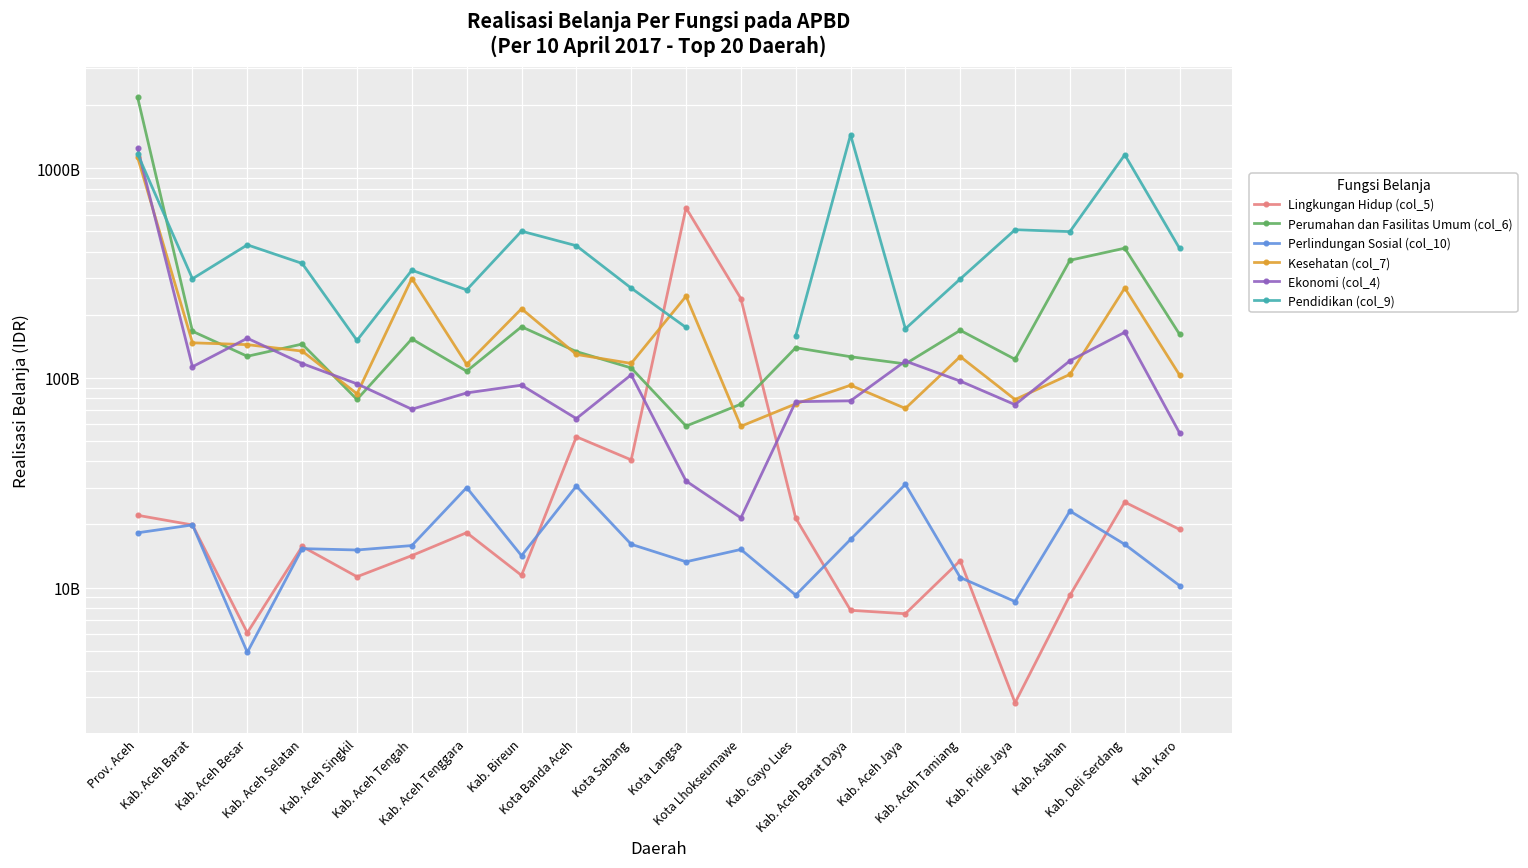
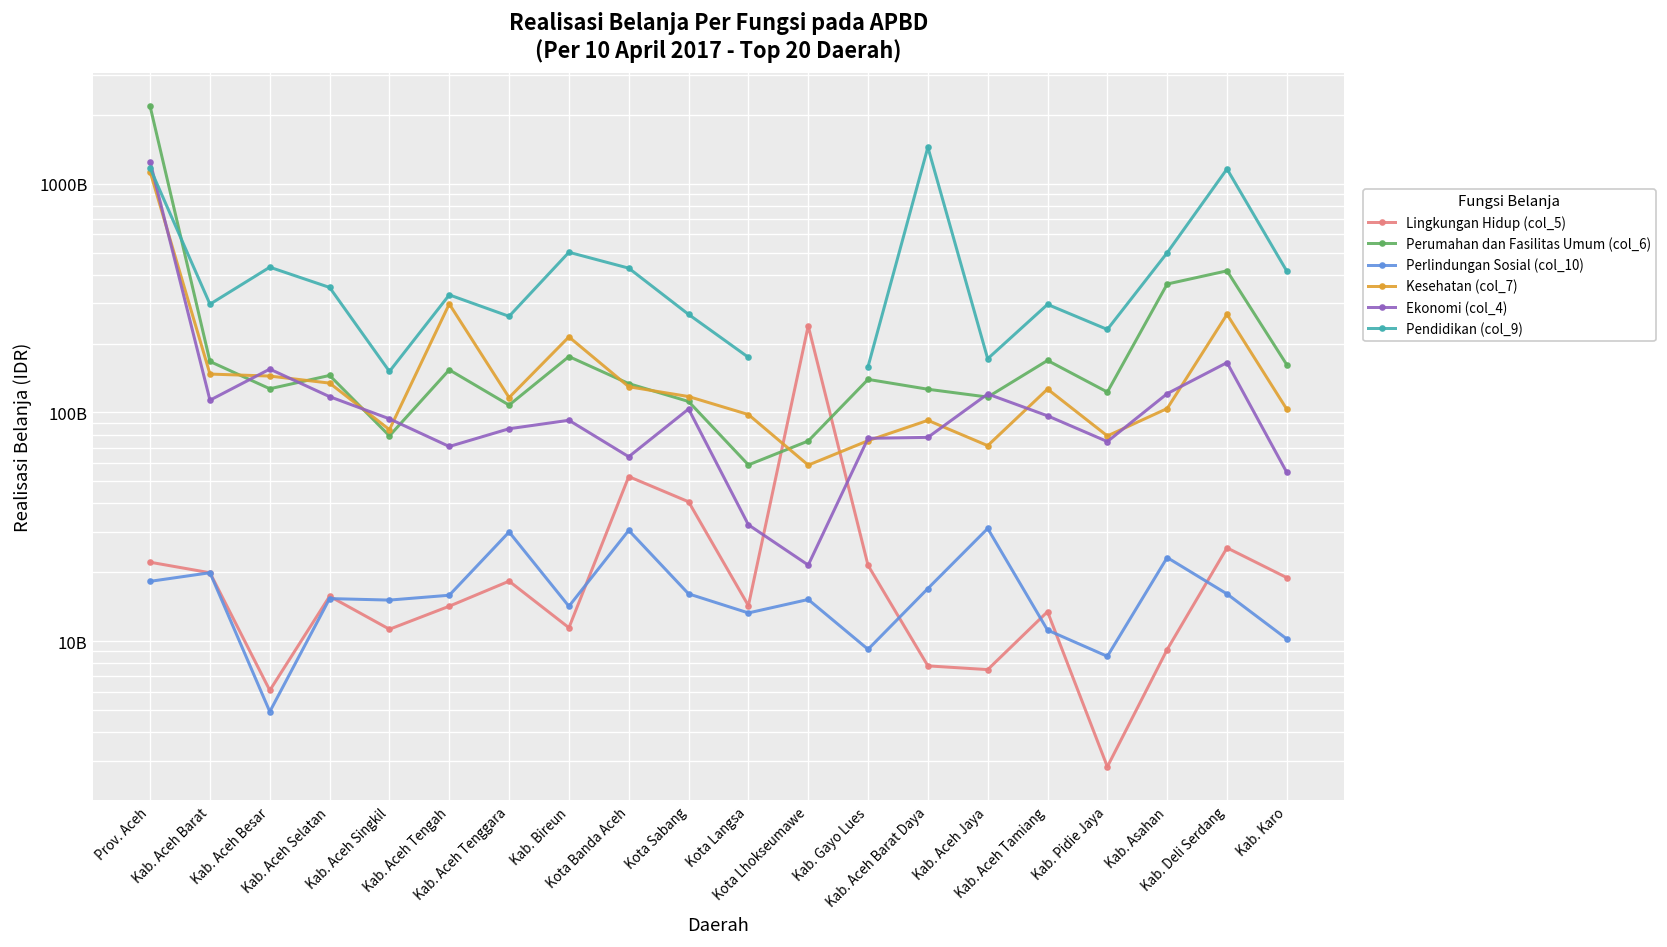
Lingkungan Hidup (col_5), Kota Langsa: 650000000000 -> 14000000000
Kesehatan (col_7), Kota Langsa: 250000000000 -> 100000000000
Pendidikan (col_9), Kab. Pidie Jaya: 510000000000 -> 230000000000
